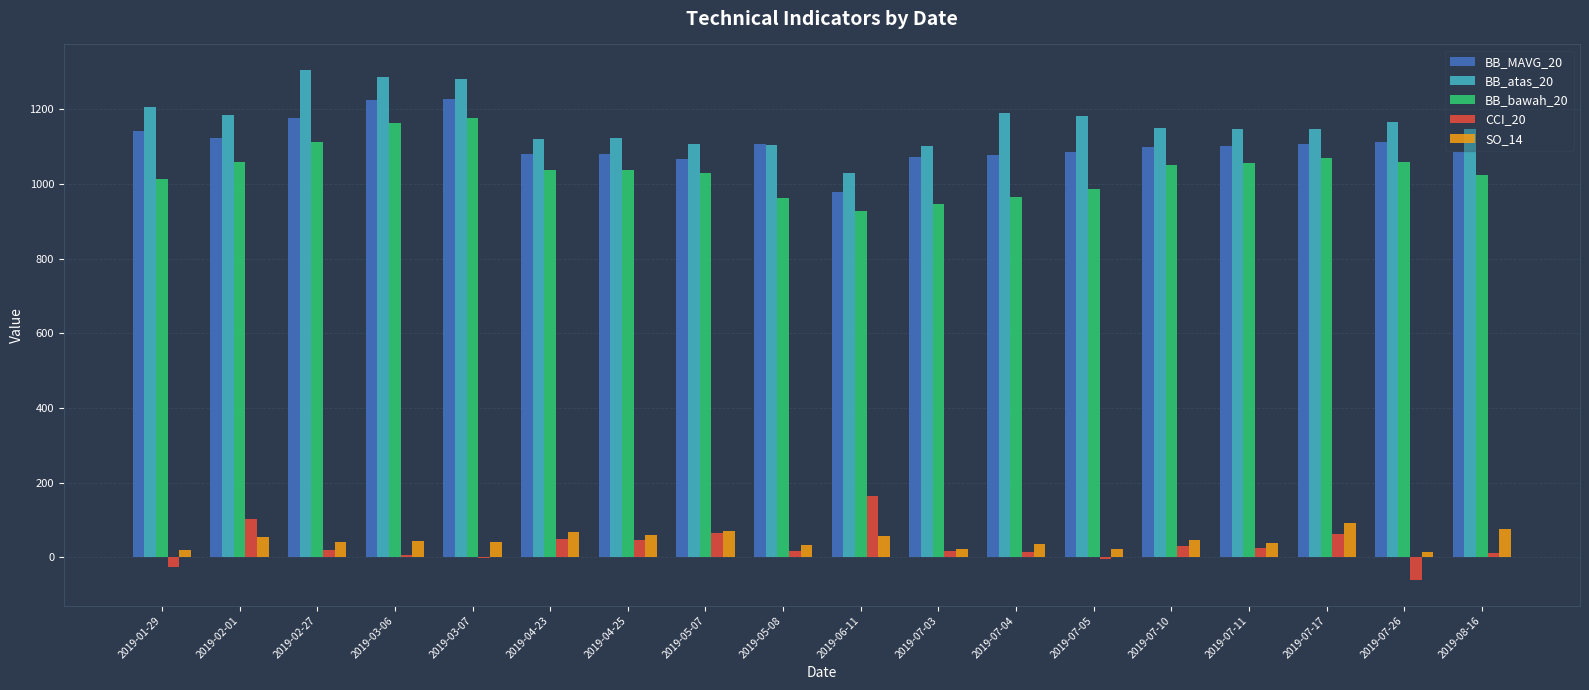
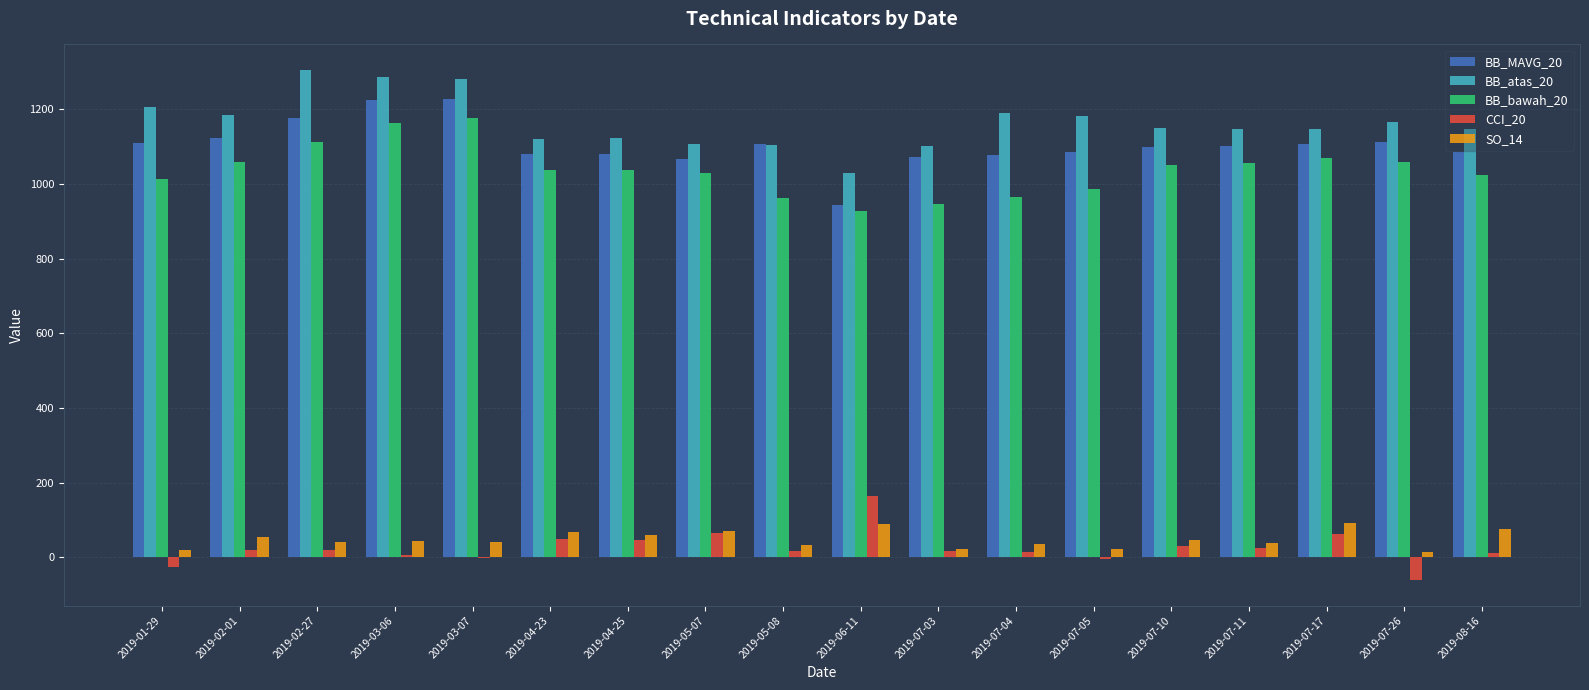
BB_MAVG_20, 2019-01-29: 1140 -> 1110
CCI_20, 2019-02-01: 100 -> 20
BB_MAVG_20, 2019-06-11: 980 -> 940
SO_14, 2019-06-11: 60 -> 90
